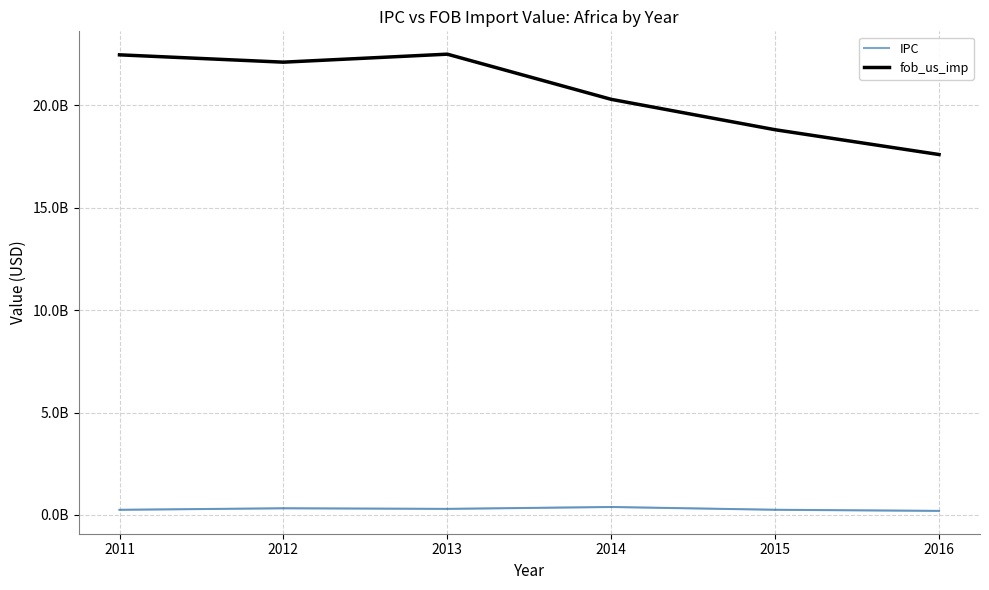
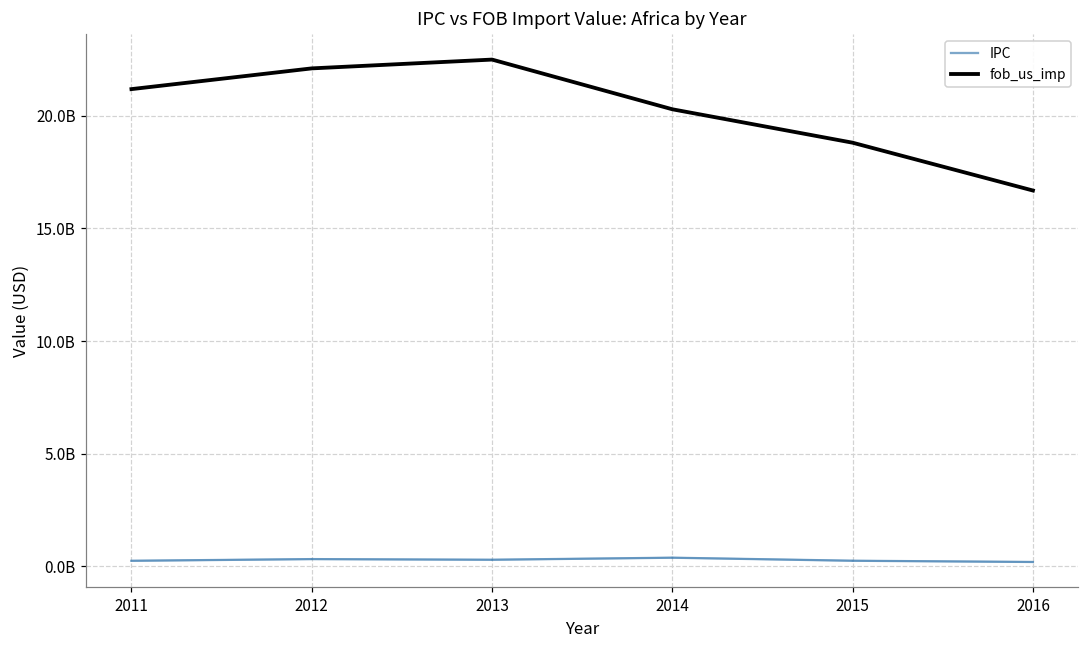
fob_us_imp, 2011: 22500000000 -> 21200000000
fob_us_imp, 2016: 17600000000 -> 16700000000
